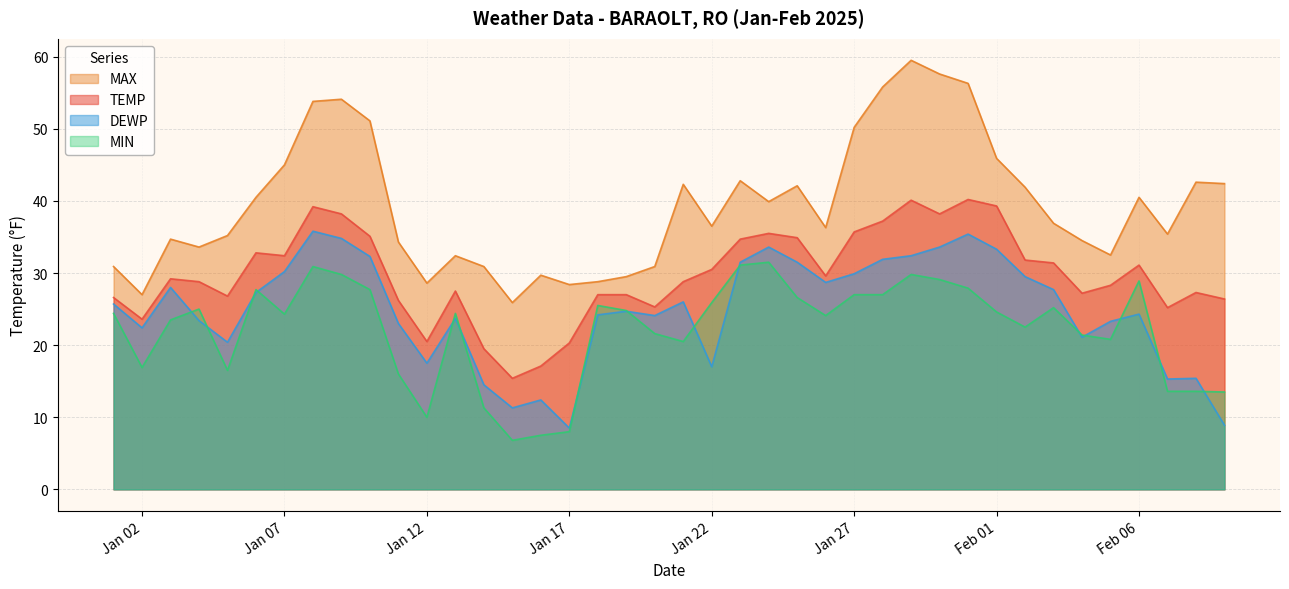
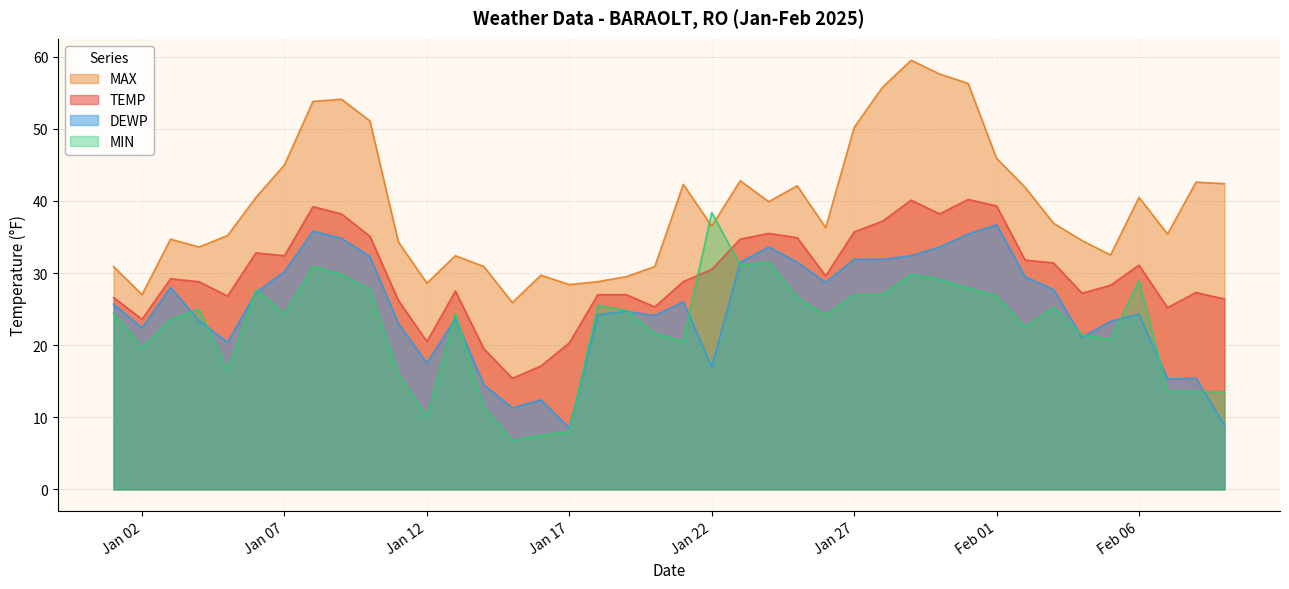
MIN, Jan 02: 17 -> 20
MIN, Jan 22: 26 -> 38
DEWP, Jan 27: 30 -> 32
DEWP, Feb 01: 33 -> 37
MIN, Feb 01: 25 -> 27
